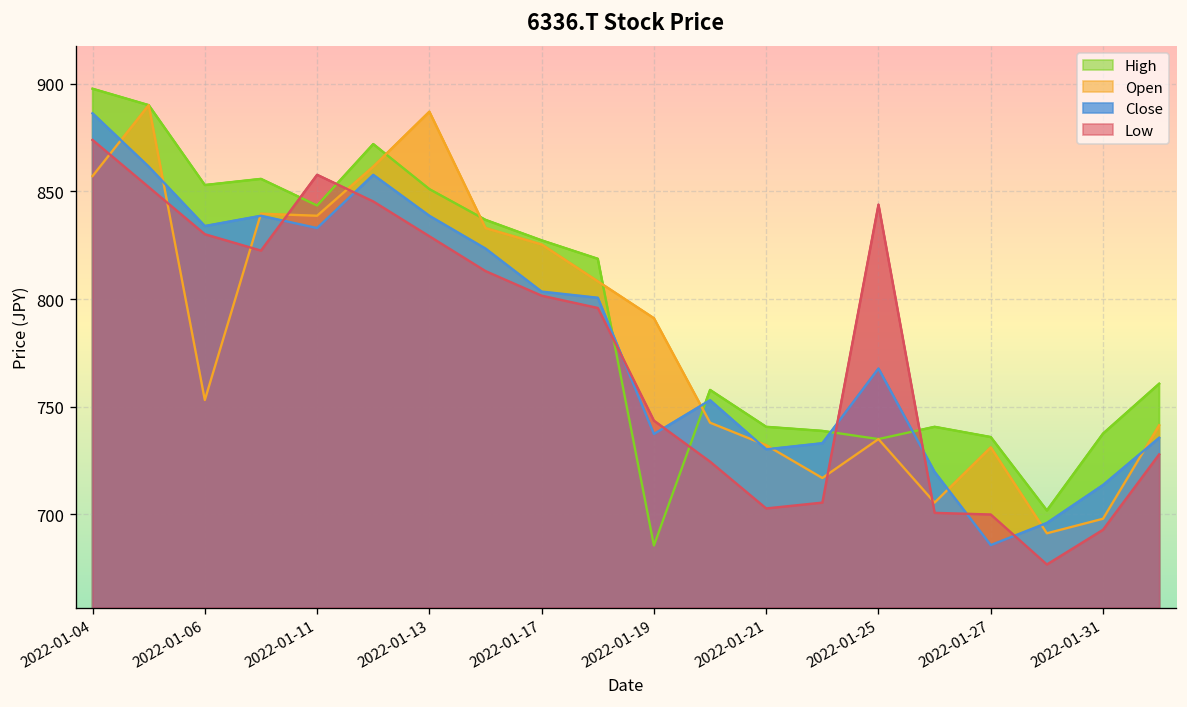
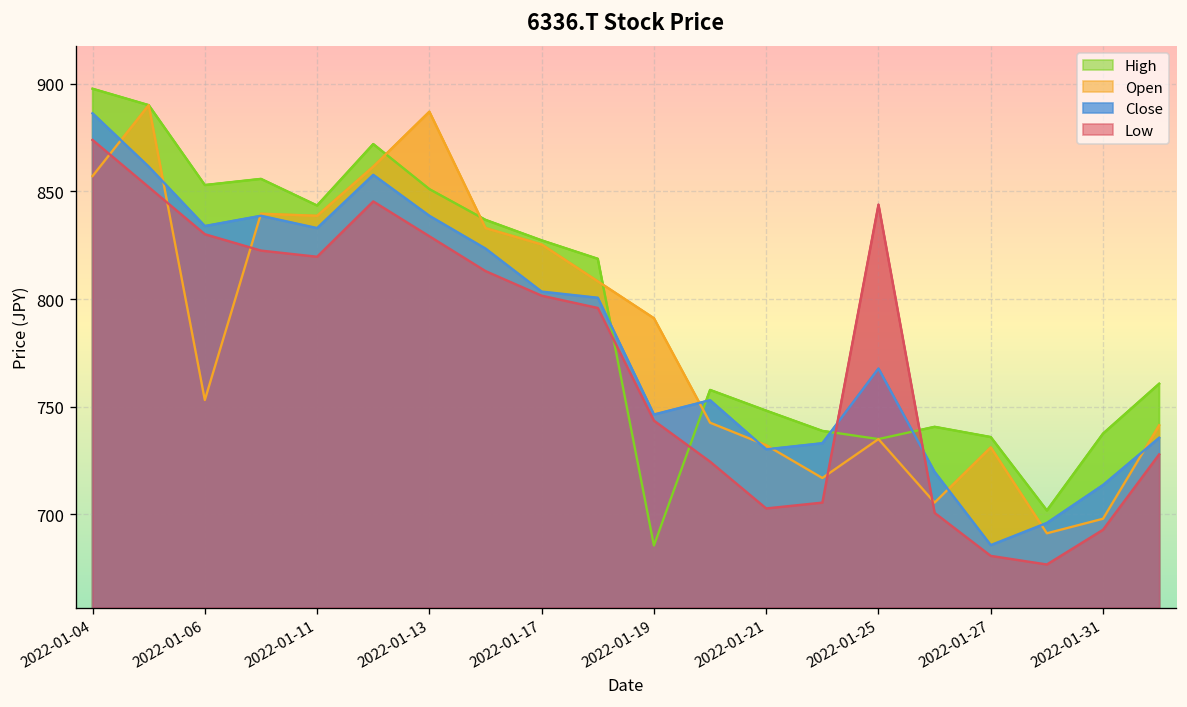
Low, 2022-01-11: 858 -> 820
Close, 2022-01-19: 737 -> 746
High, 2022-01-21: 741 -> 748
Low, 2022-01-27: 700 -> 681
